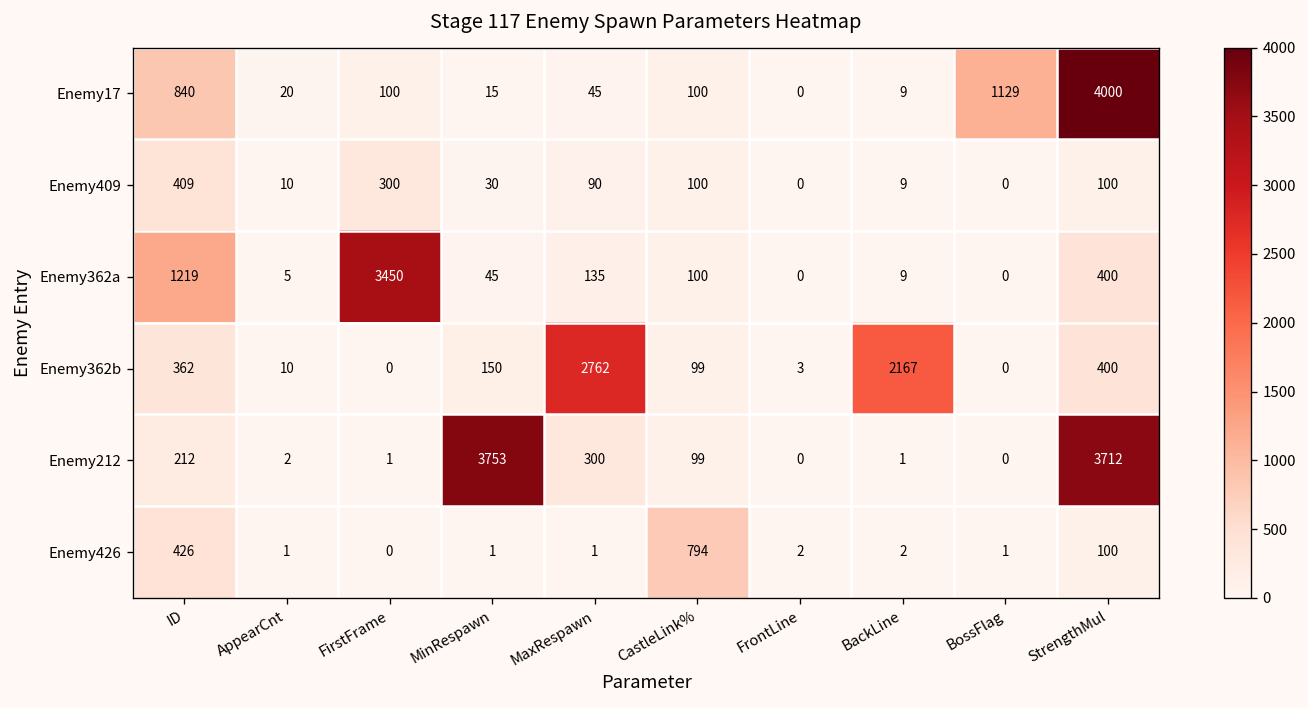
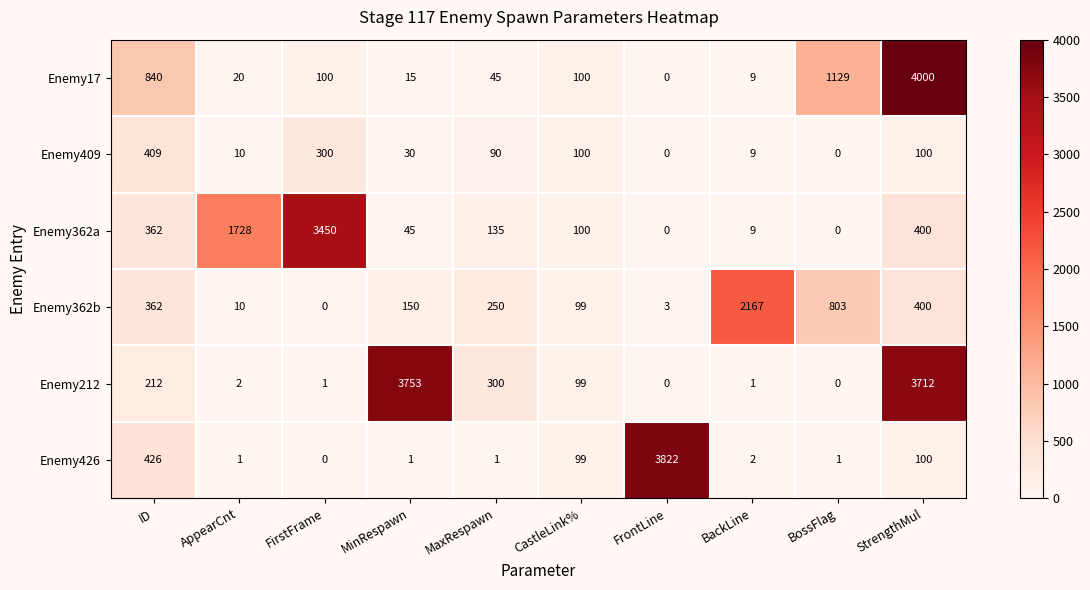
Enemy362a, ID: 1219 -> 362
Enemy362a, AppearCnt: 5 -> 1728
Enemy362b, MaxRespawn: 2762 -> 250
Enemy362b, BossFlag: 0 -> 803
Enemy426, CastleLink%: 794 -> 99
Enemy426, FrontLine: 2 -> 3822
